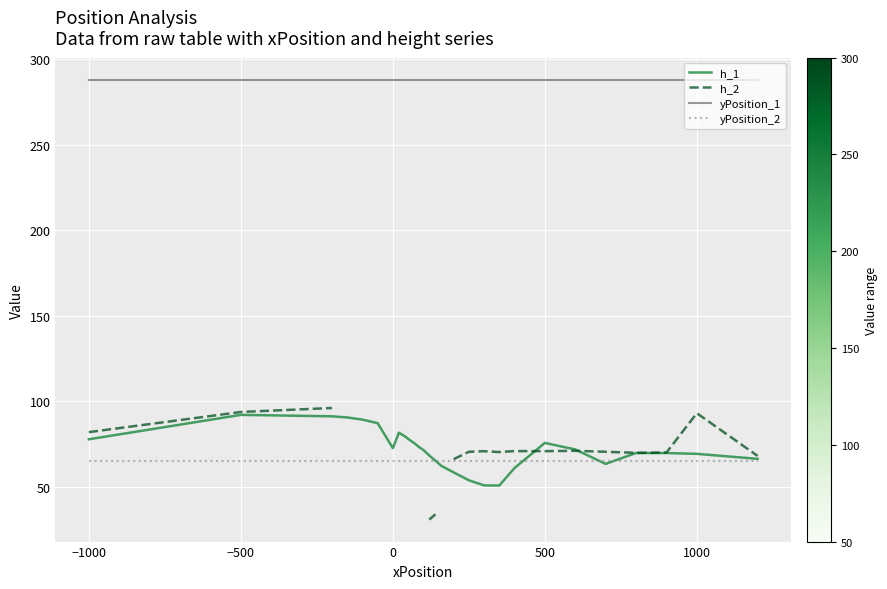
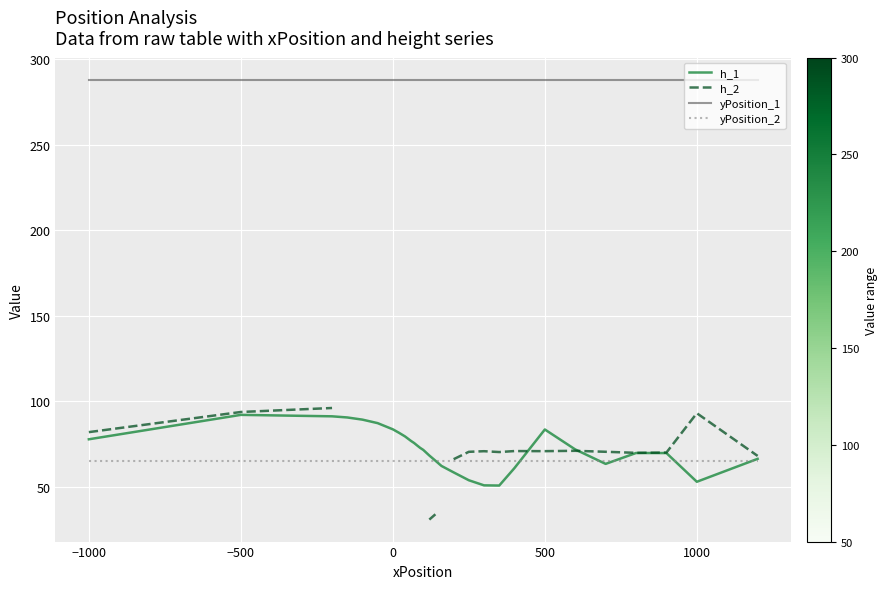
h_1, 0: 73 -> 84
h_1, 500: 76 -> 84
h_1, 1000: 69 -> 53
